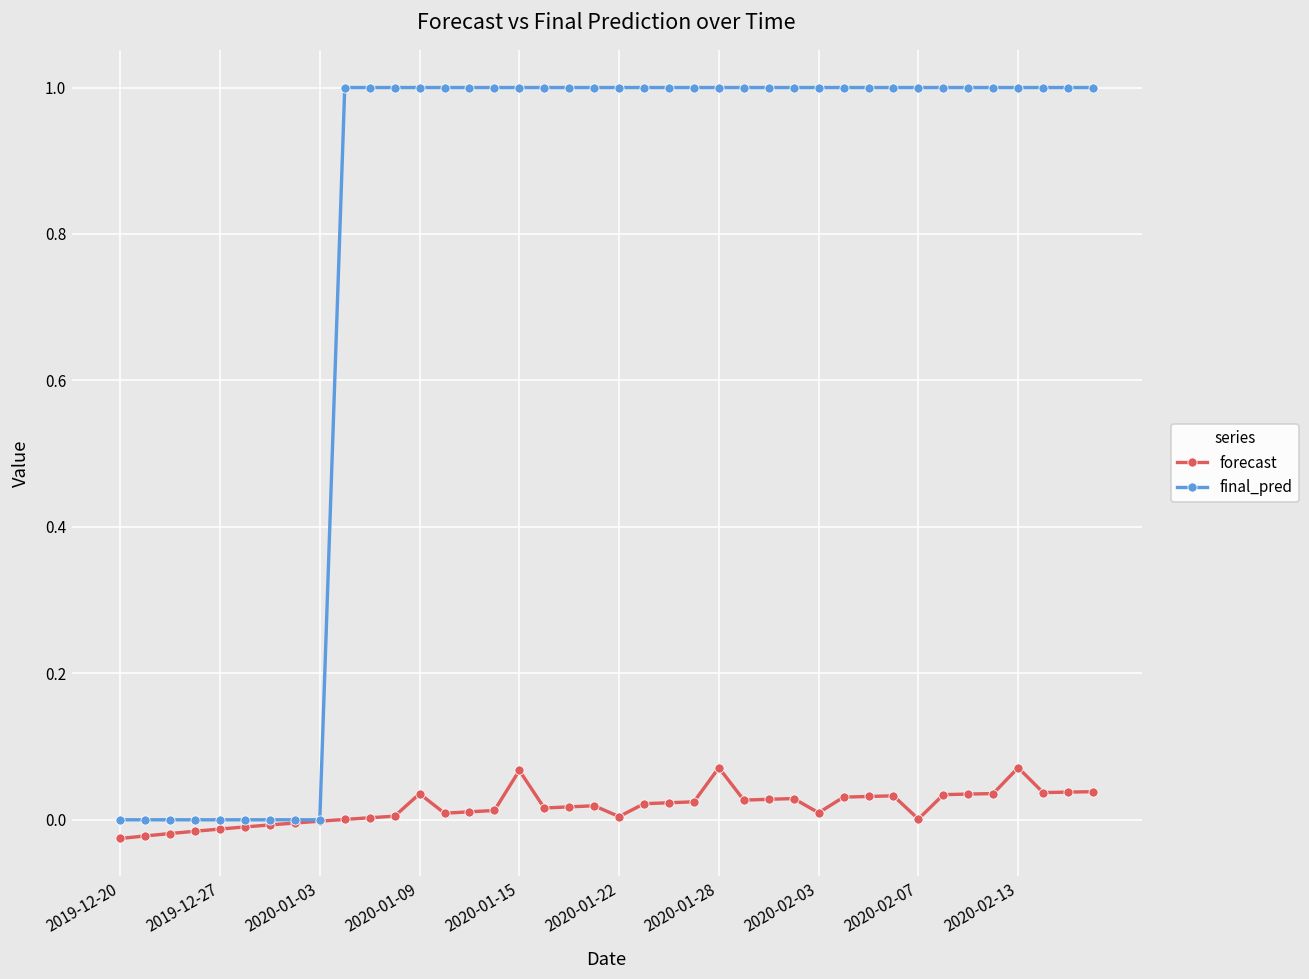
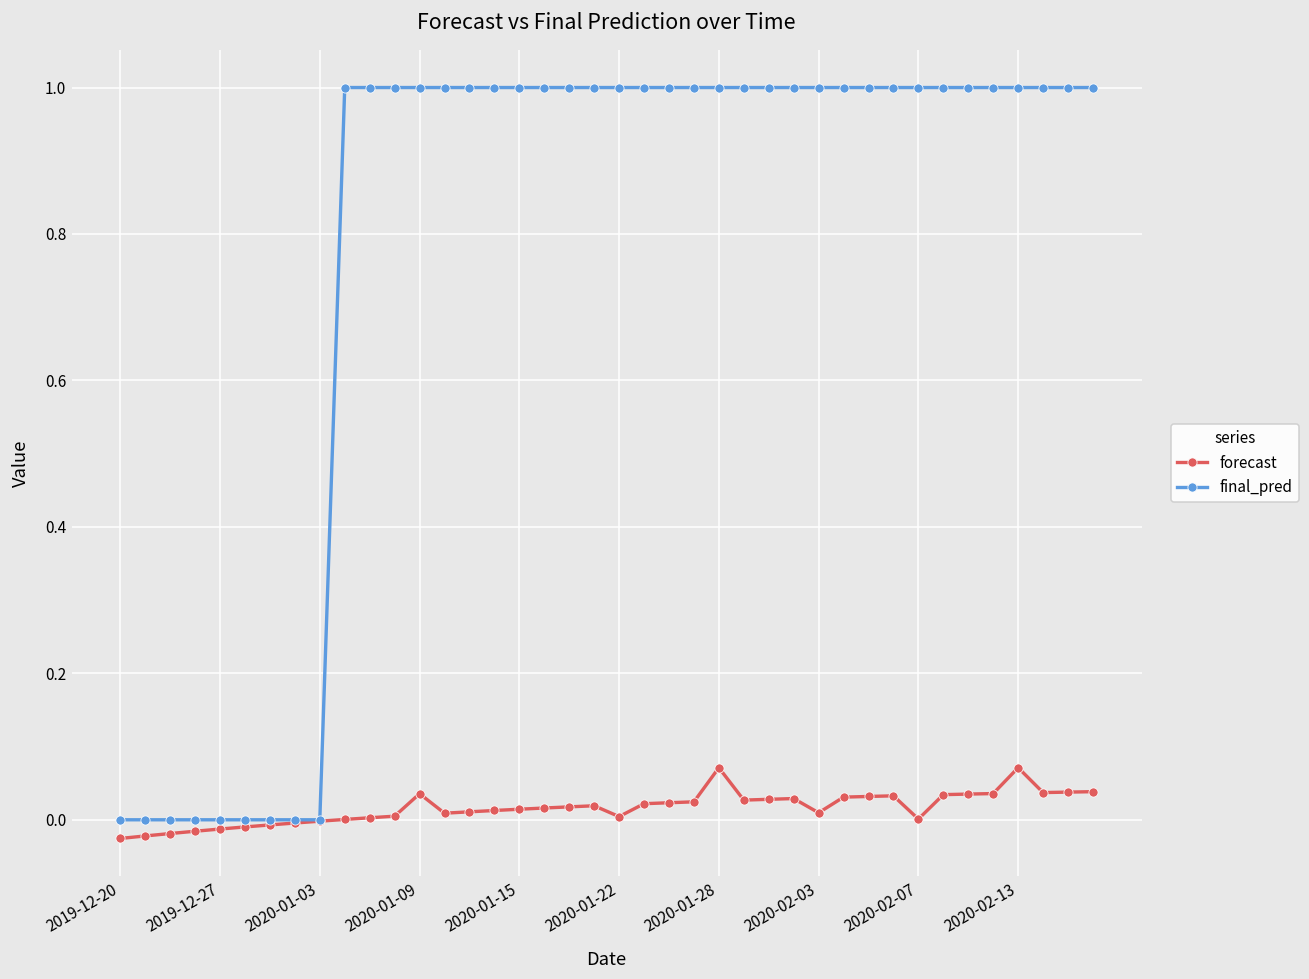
forecast, 2020-01-15: 0.07 -> 0.01
